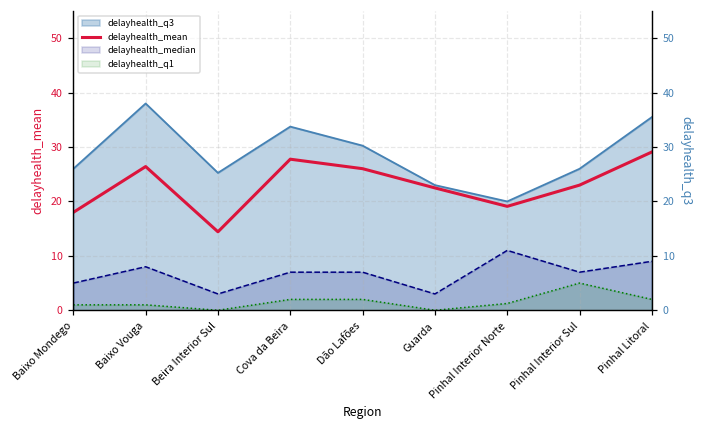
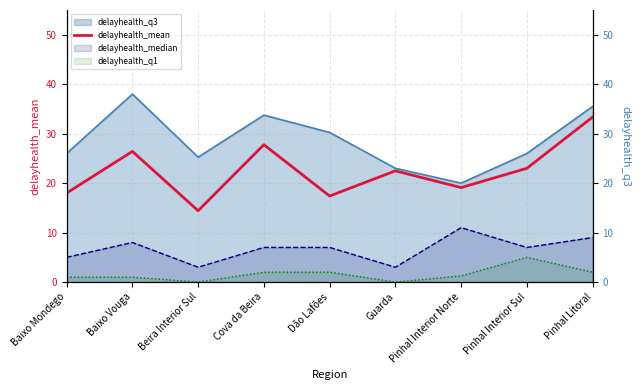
delayhealth_mean, Dão Lafões: 26 -> 17
delayhealth_mean, Pinhal Litoral: 29 -> 33
